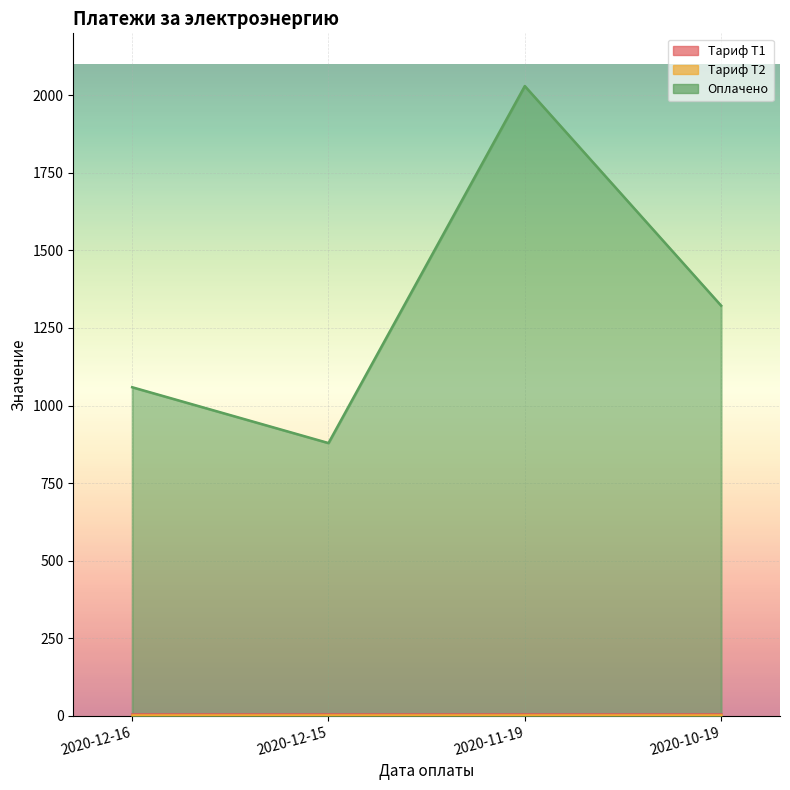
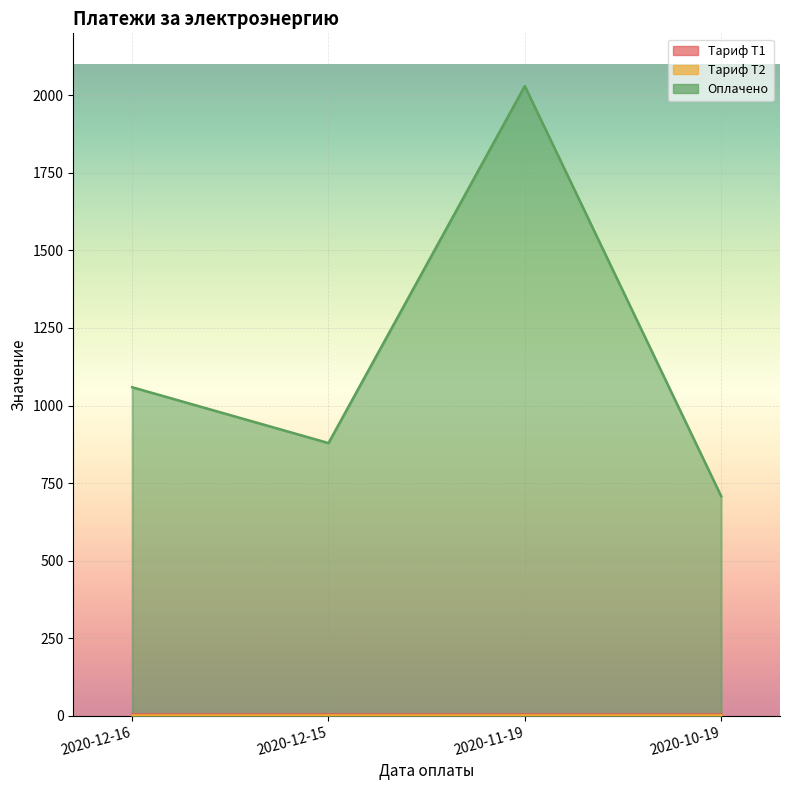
Оплачено, 2020-10-19: 1320 -> 710
